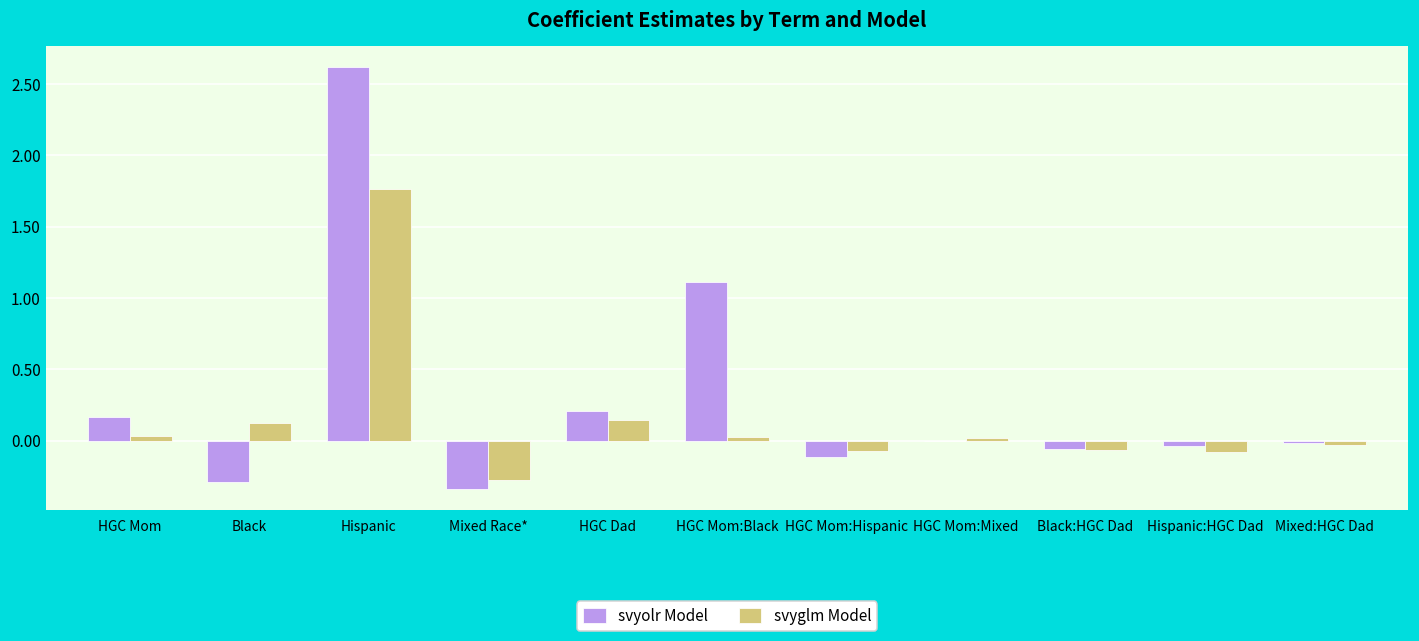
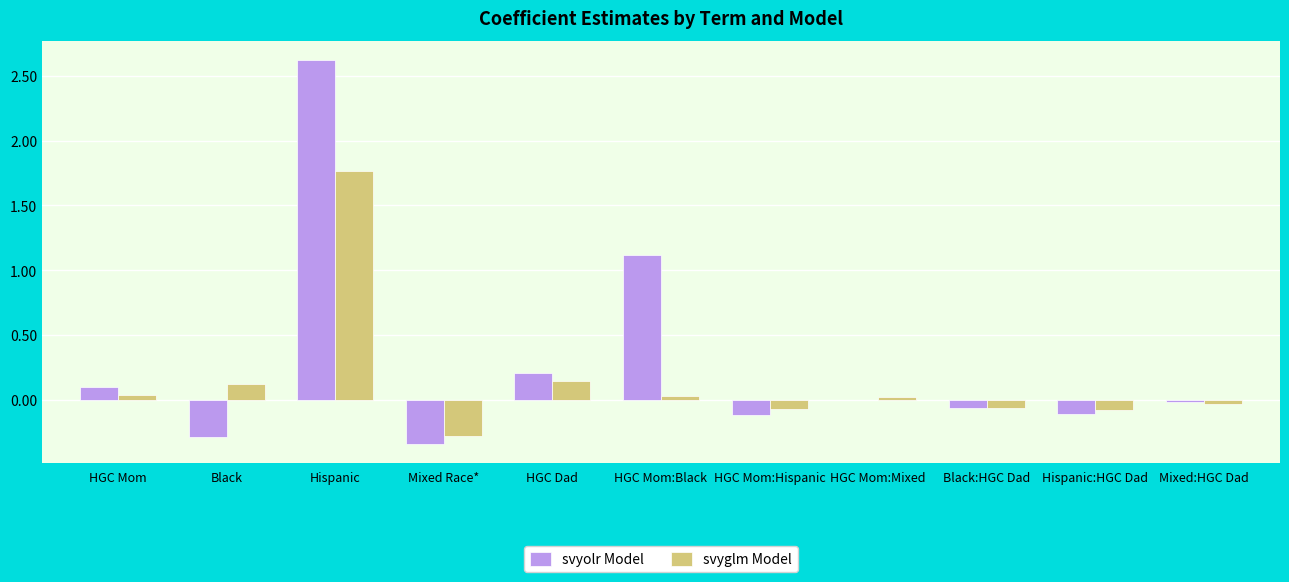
svyolr Model, HGC Mom: 0.16 -> 0.10
svyolr Model, Hispanic:HGC Dad: -0.04 -> -0.11
